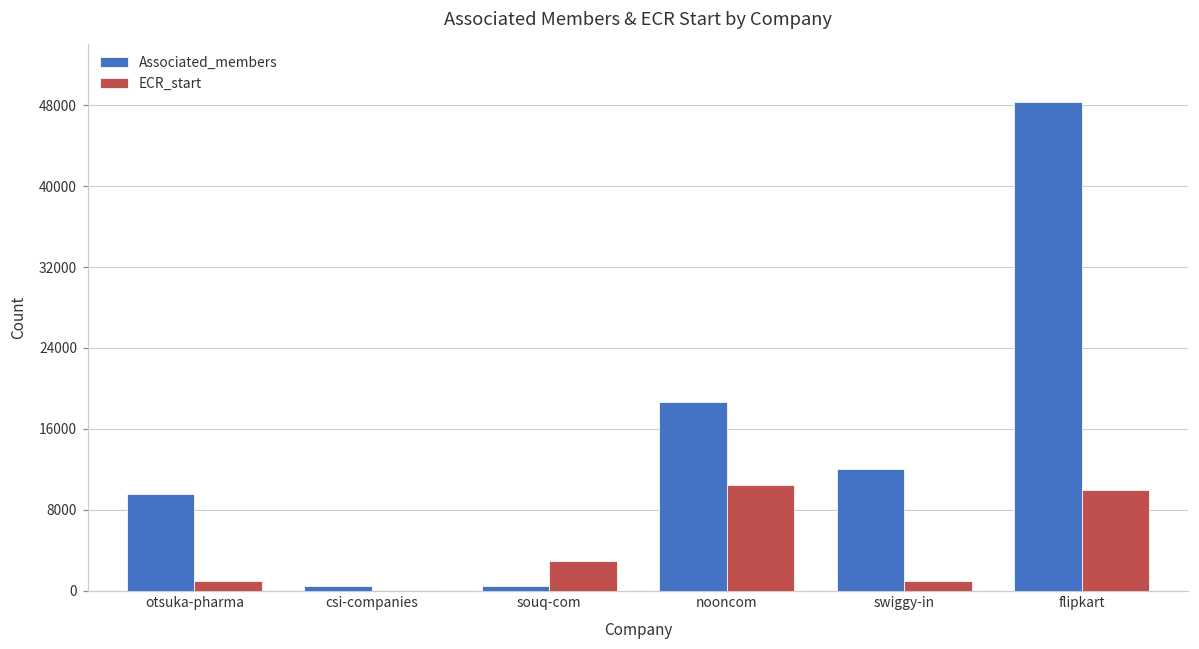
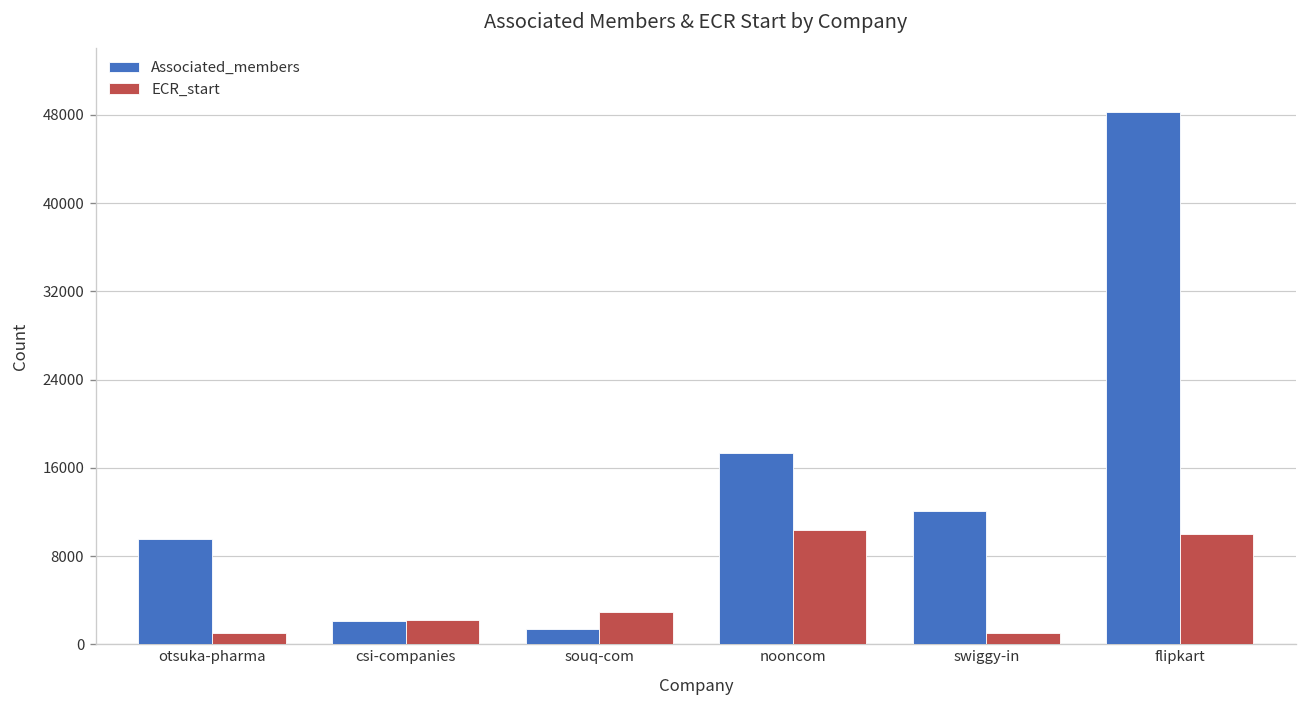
Associated_members, csi-companies: 0 -> 2000
ECR_start, csi-companies: 0 -> 2000
Associated_members, souq-com: 0 -> 1000
Associated_members, nooncom: 19000 -> 17000
